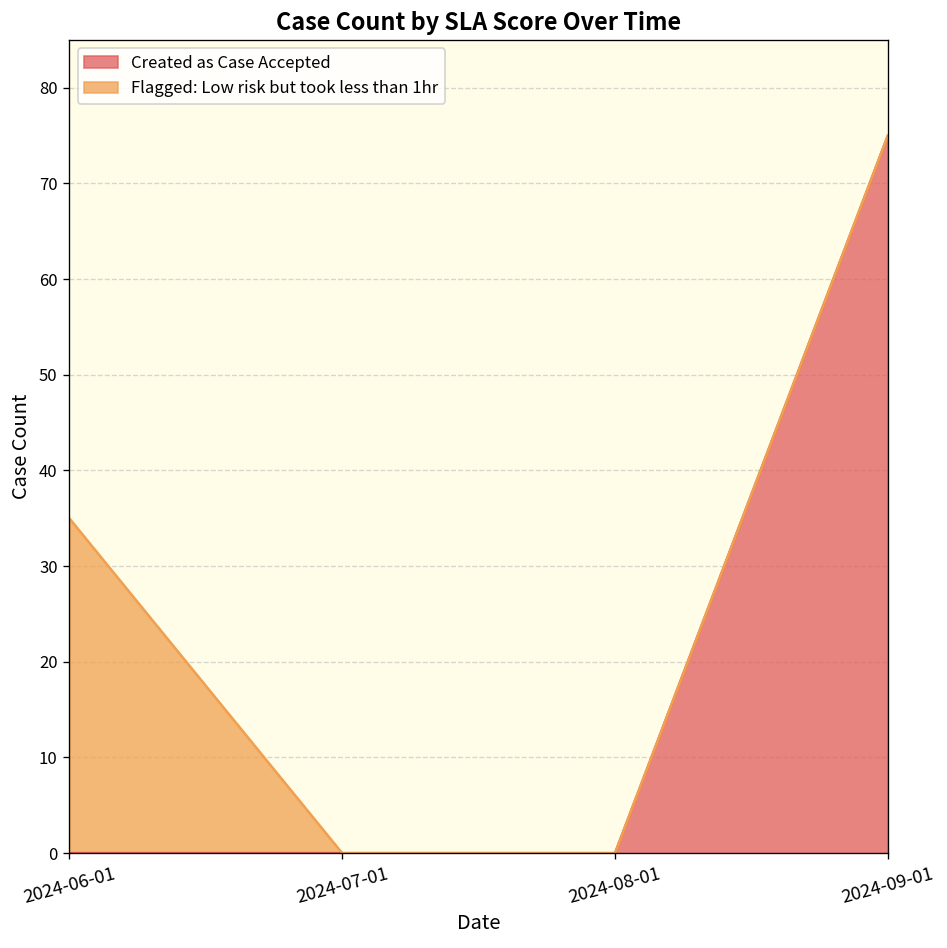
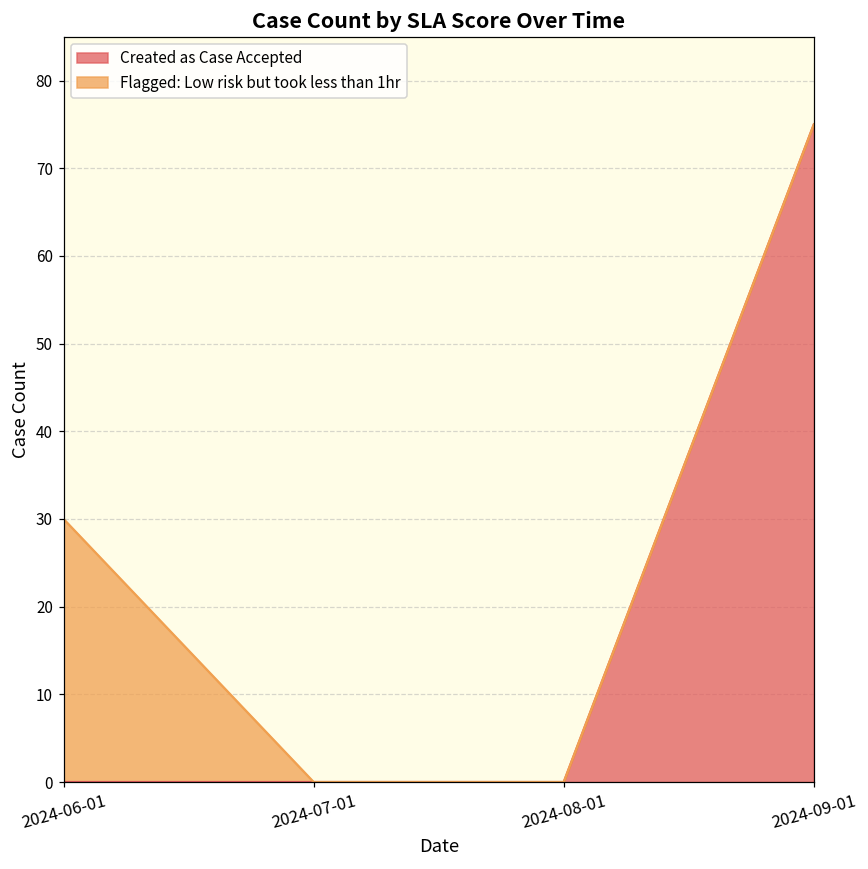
Flagged: Low risk but took less than 1hr, 2024-06-01: 35 -> 30
